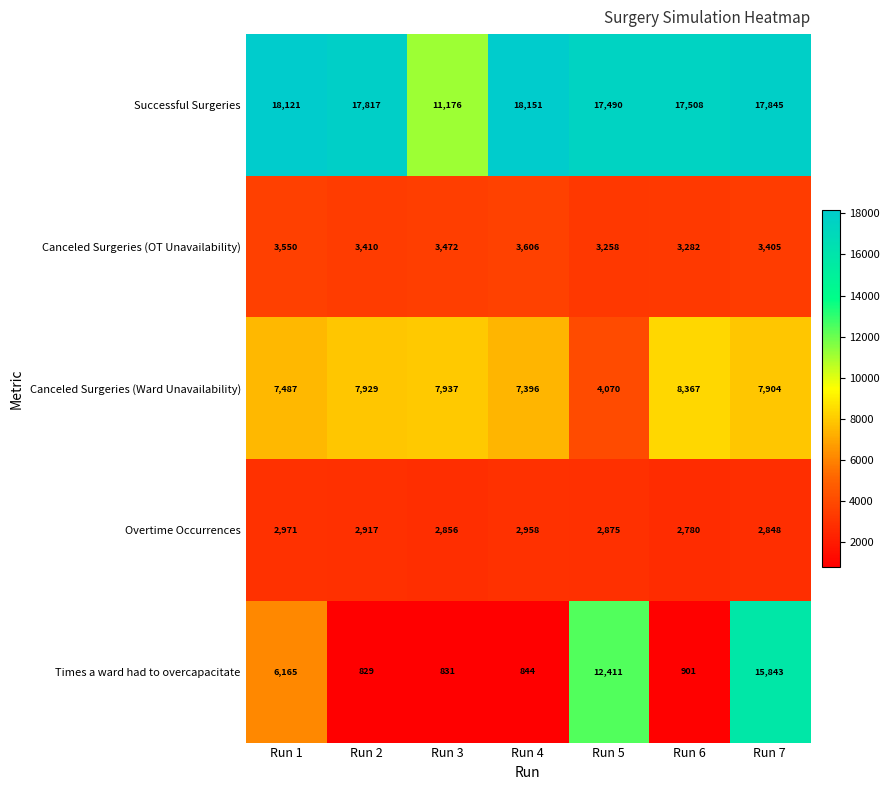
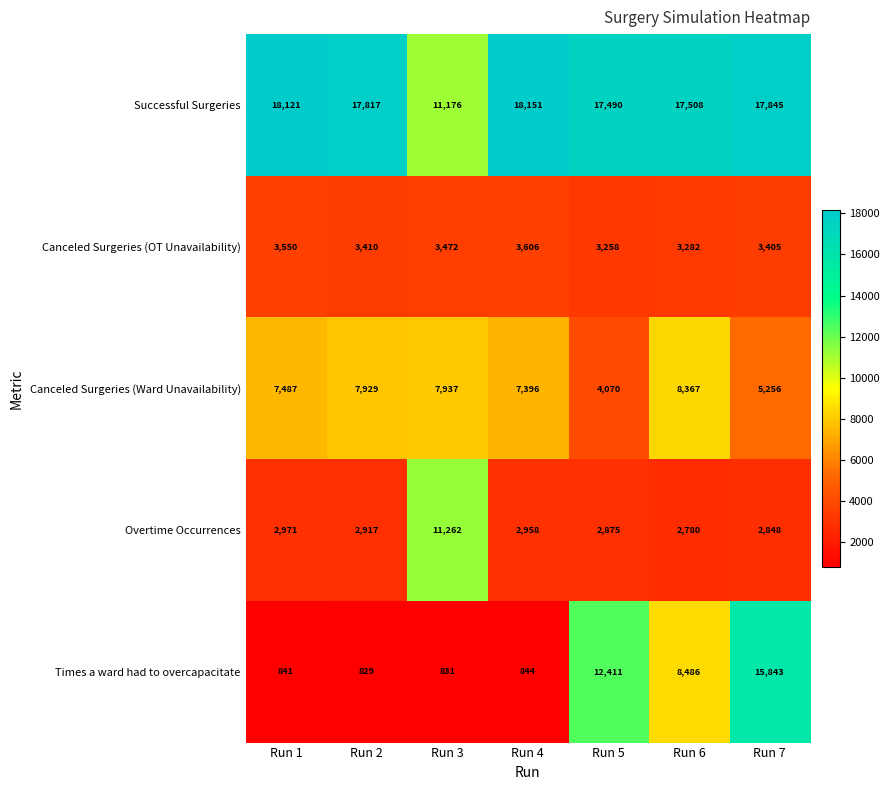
Canceled Surgeries (Ward Unavailability), Run 7: 7,904 -> 5,256
Overtime Occurrences, Run 3: 2,856 -> 11,262
Times a ward had to overcapacitate, Run 1: 6,165 -> 841
Times a ward had to overcapacitate, Run 6: 901 -> 8,486
